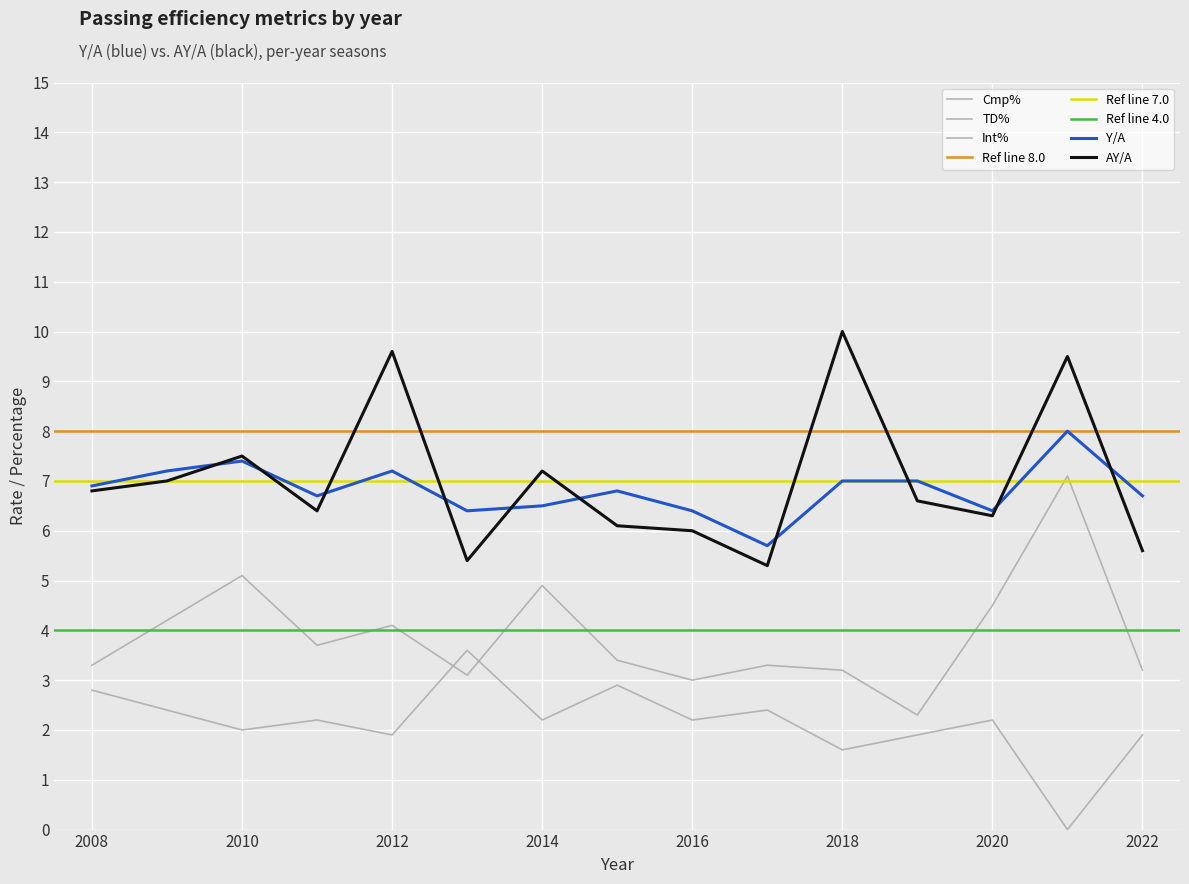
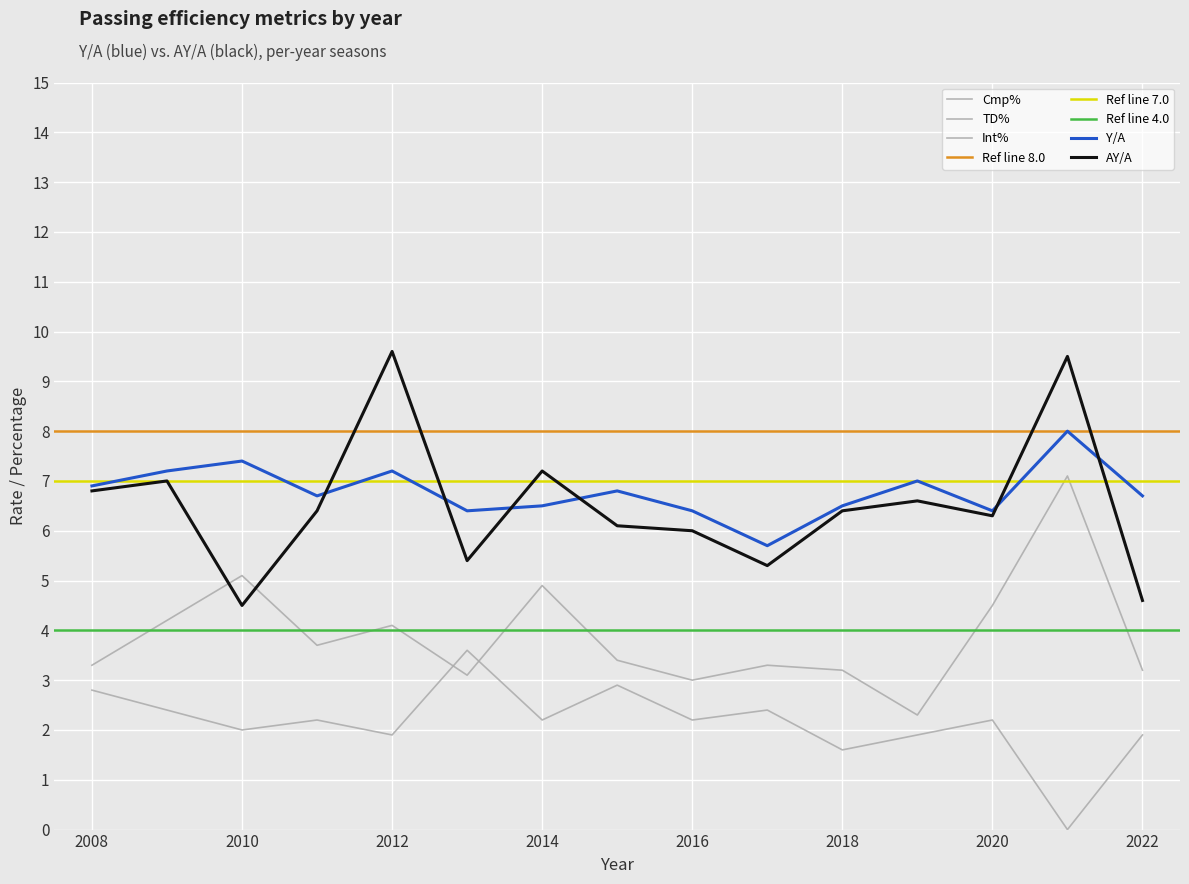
AY/A, 2010: 7.5 -> 4.5
Y/A, 2018: 7.0 -> 6.5
AY/A, 2018: 10.0 -> 6.4
AY/A, 2022: 5.6 -> 4.6
